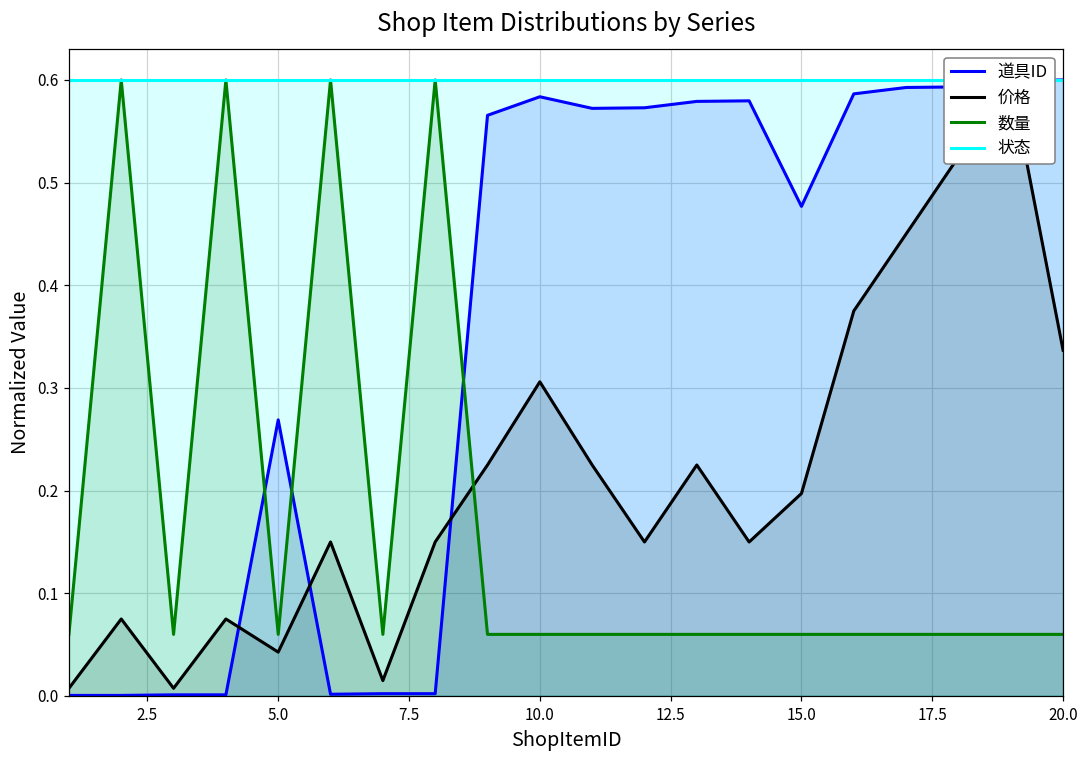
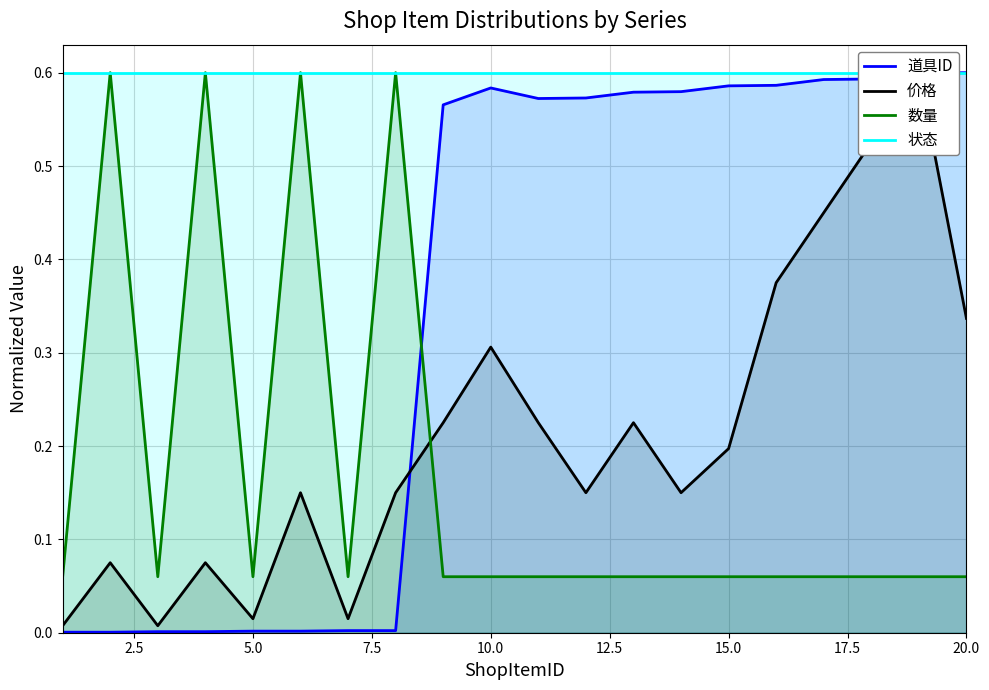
道具ID, 5.0: 0.27 -> 0.00
价格, 5.0: 0.04 -> 0.02
道具ID, 15.0: 0.48 -> 0.59
